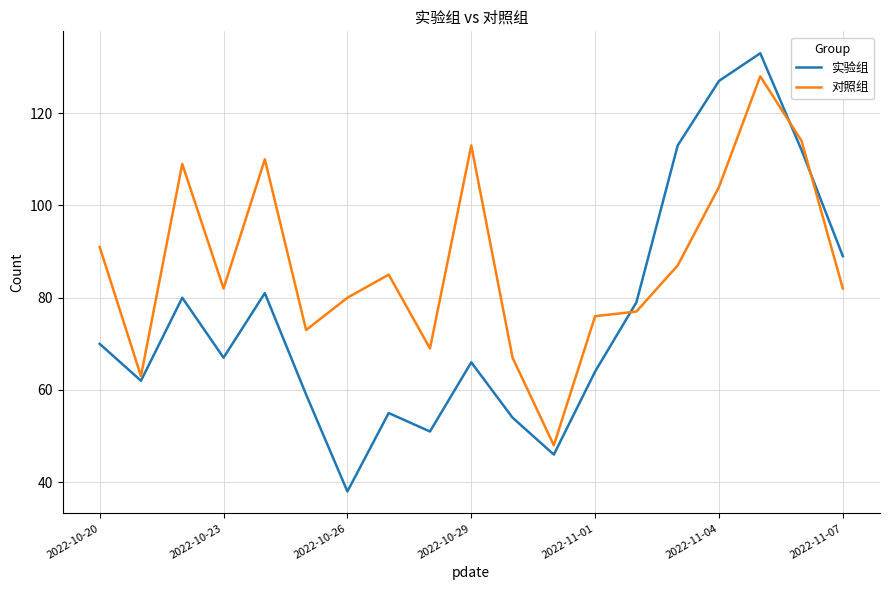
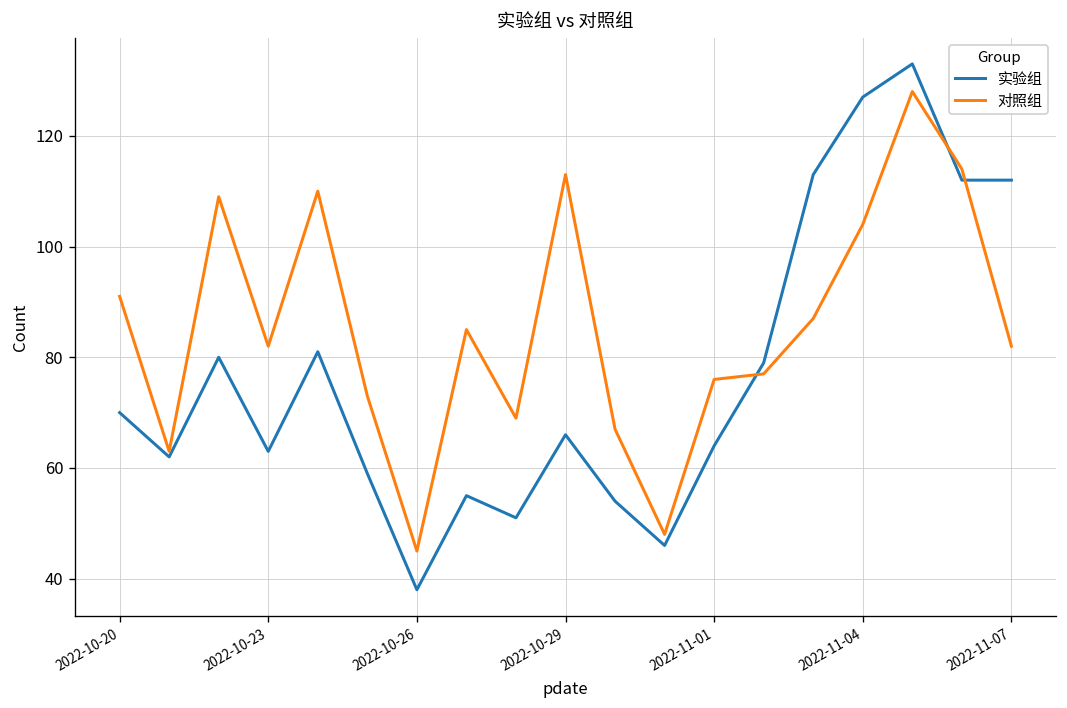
实验组, 2022-10-23: 67 -> 63
对照组, 2022-10-26: 80 -> 45
实验组, 2022-11-07: 89 -> 112
